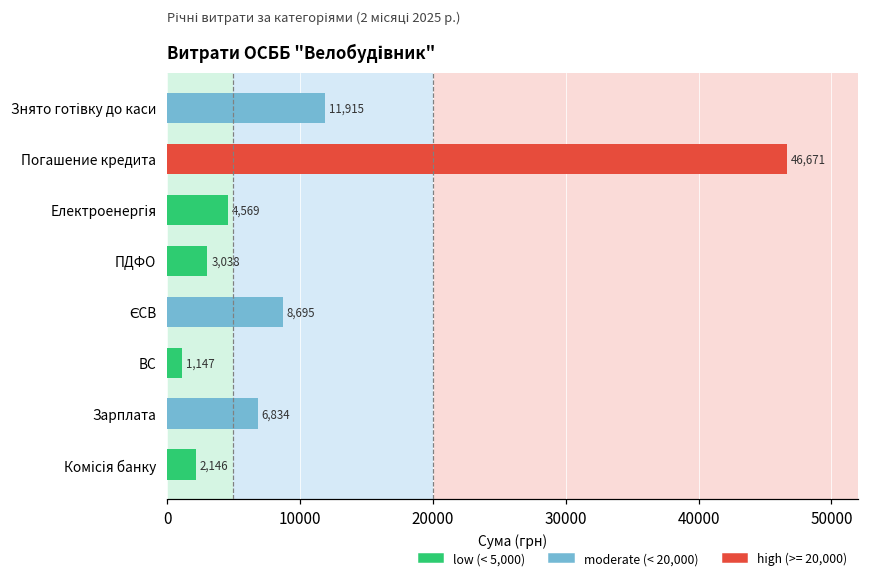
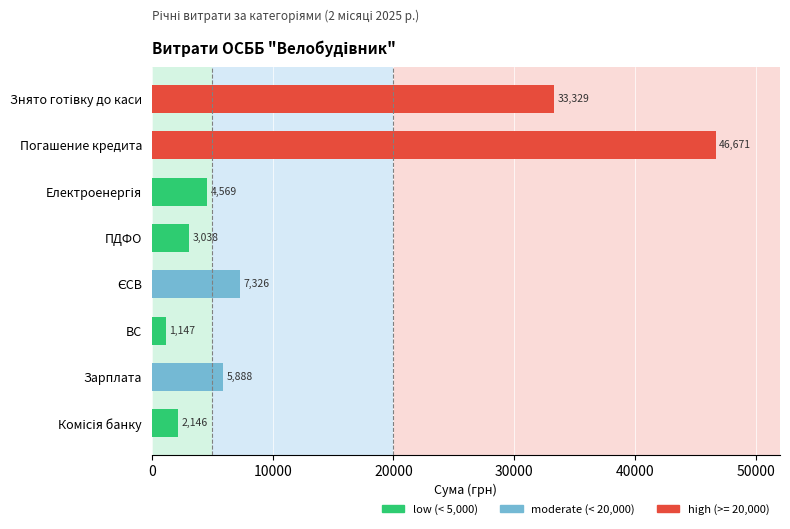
Знято готівку до каси: 11,915 -> 33,329
ЄСВ: 8,695 -> 7,326
Зарплата: 6,834 -> 5,888
